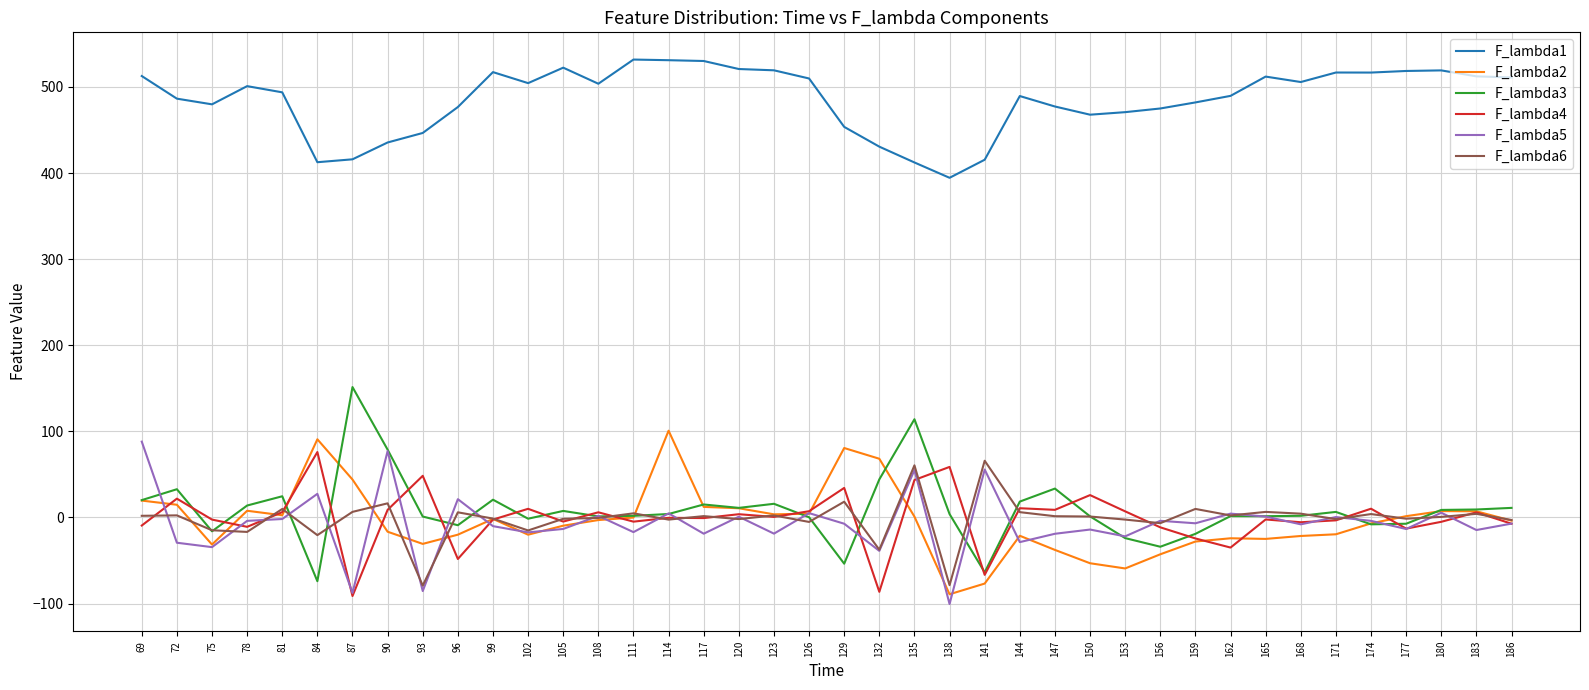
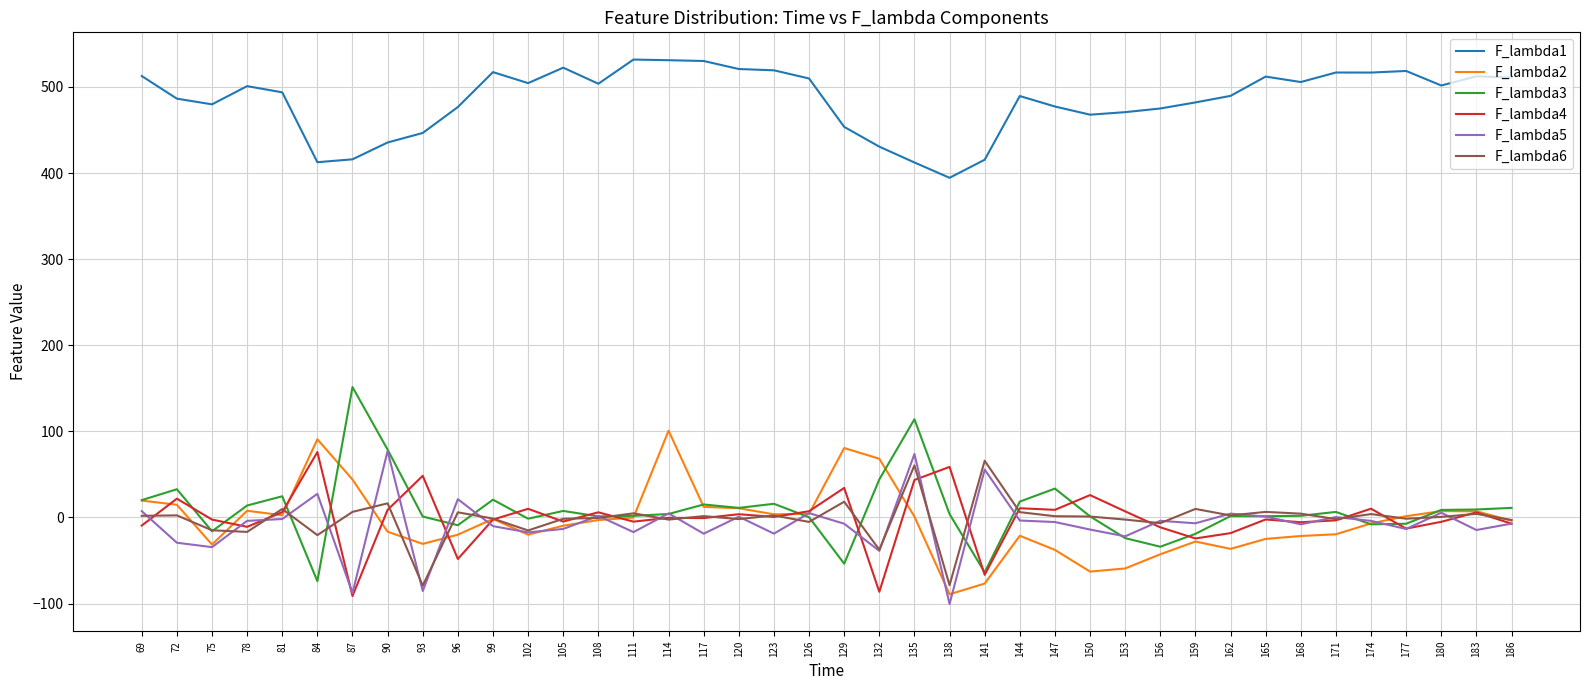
F_lambda5, 69: 90 -> 10
F_lambda5, 135: 60 -> 70
F_lambda5, 144: -30 -> 0
F_lambda5, 147: -20 -> -10
F_lambda2, 150: -50 -> -60
F_lambda2, 162: -20 -> -40
F_lambda4, 162: -30 -> -20
F_lambda1, 180: 520 -> 500
